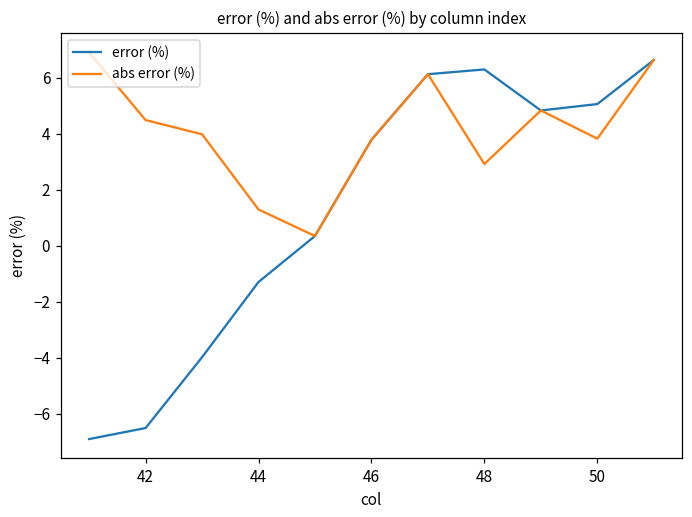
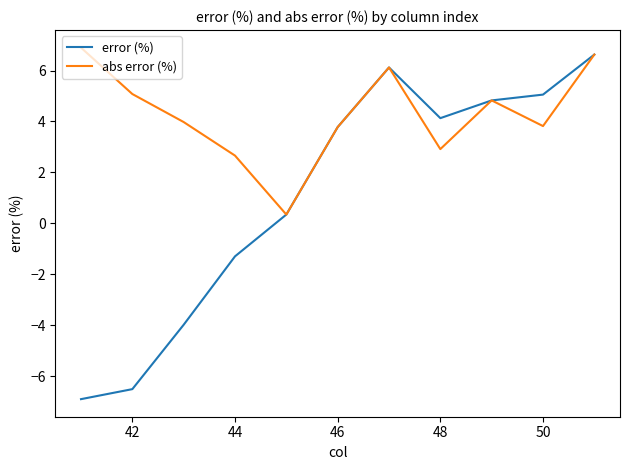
abs error (%), 42: 4.5 -> 5.1
abs error (%), 44: 1.3 -> 2.7
error (%), 48: 6.3 -> 4.1
